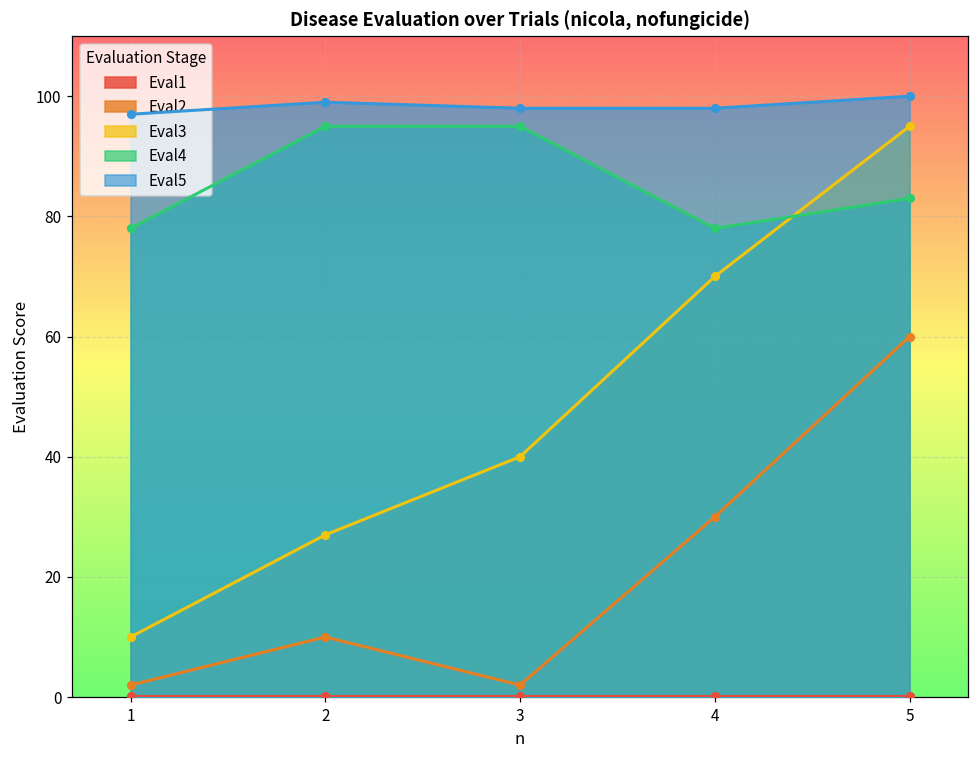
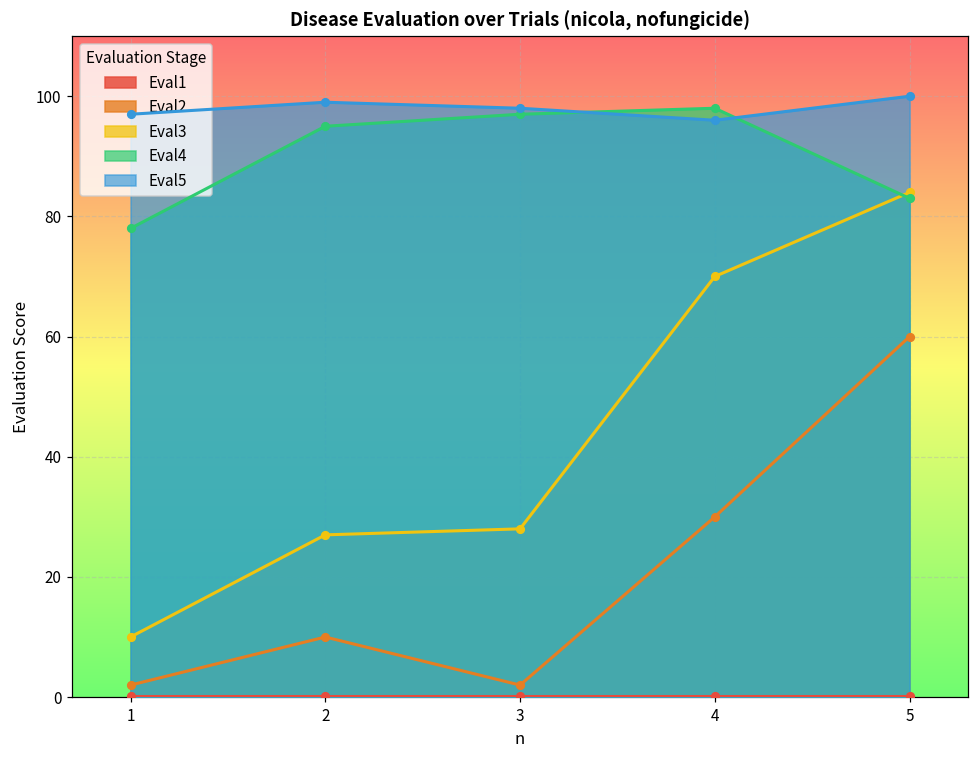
Eval3, 3: 40 -> 28
Eval4, 3: 95 -> 97
Eval4, 4: 78 -> 98
Eval5, 4: 98 -> 96
Eval3, 5: 95 -> 84
